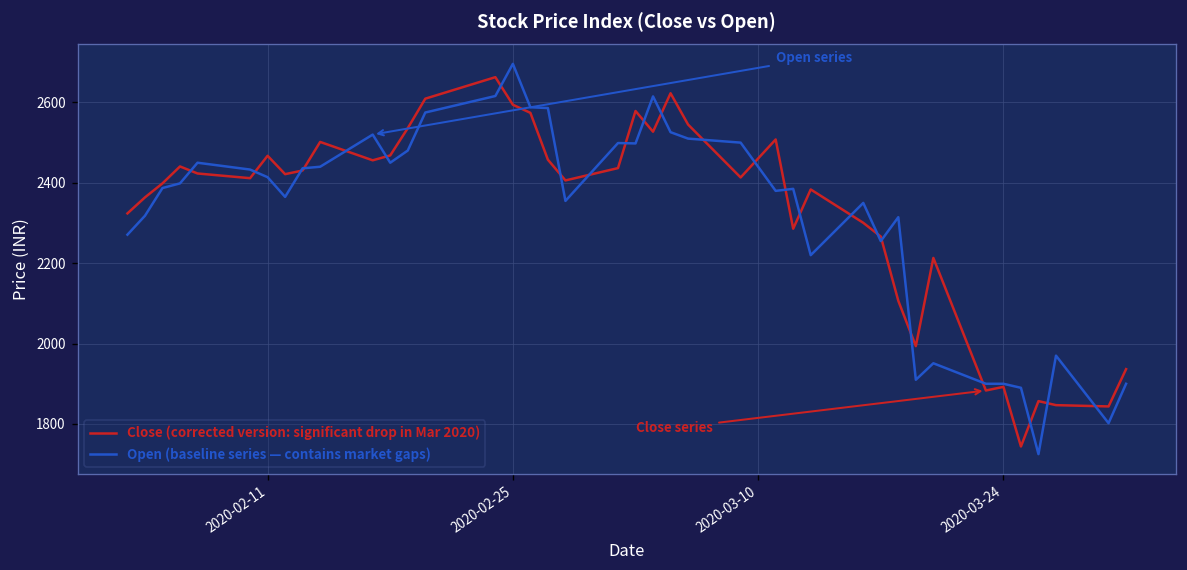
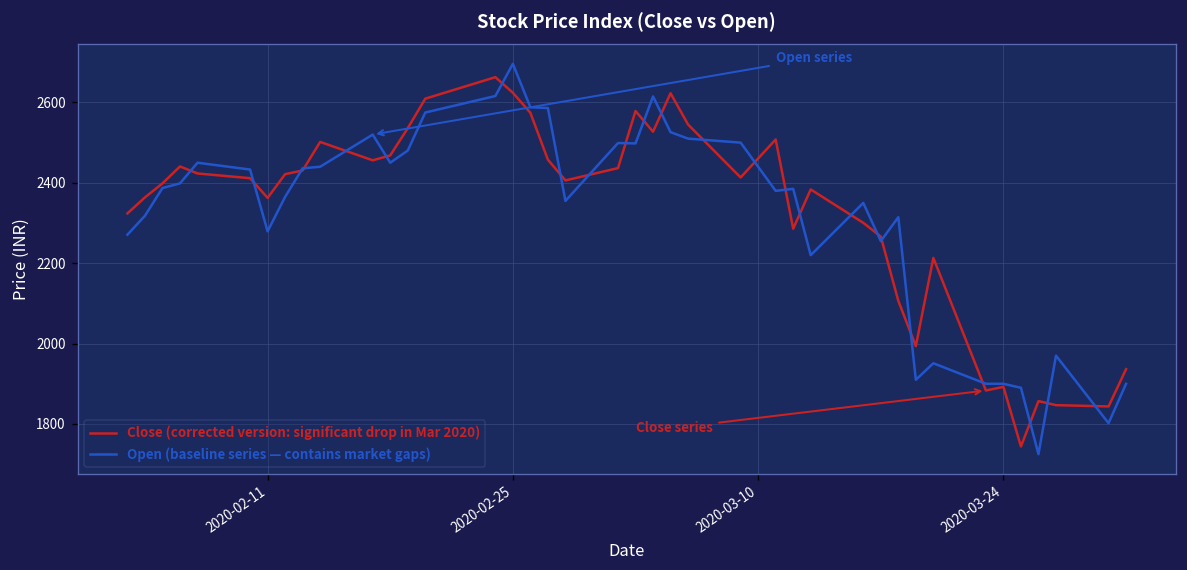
Close (corrected version: significant drop in Mar 2020), 2020-02-11: 2470 -> 2360
Open (baseline series — contains market gaps), 2020-02-11: 2410 -> 2280
Close (corrected version: significant drop in Mar 2020), 2020-02-25: 2590 -> 2620
